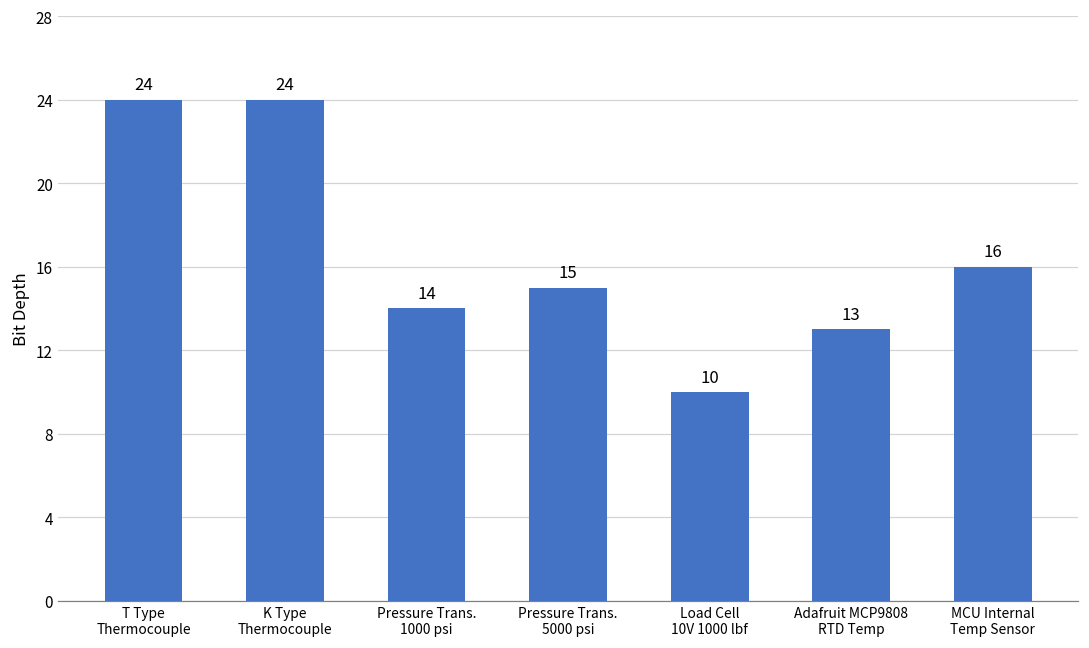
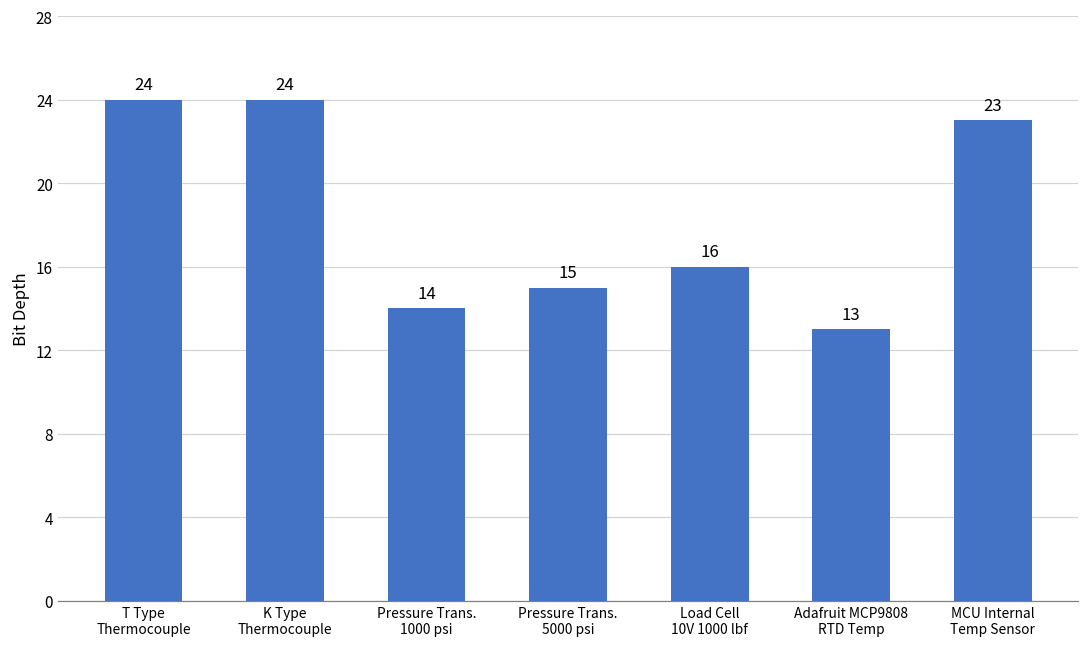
Load Cell 10V 1000 lbf: 10 -> 16
MCU Internal Temp Sensor: 16 -> 23
